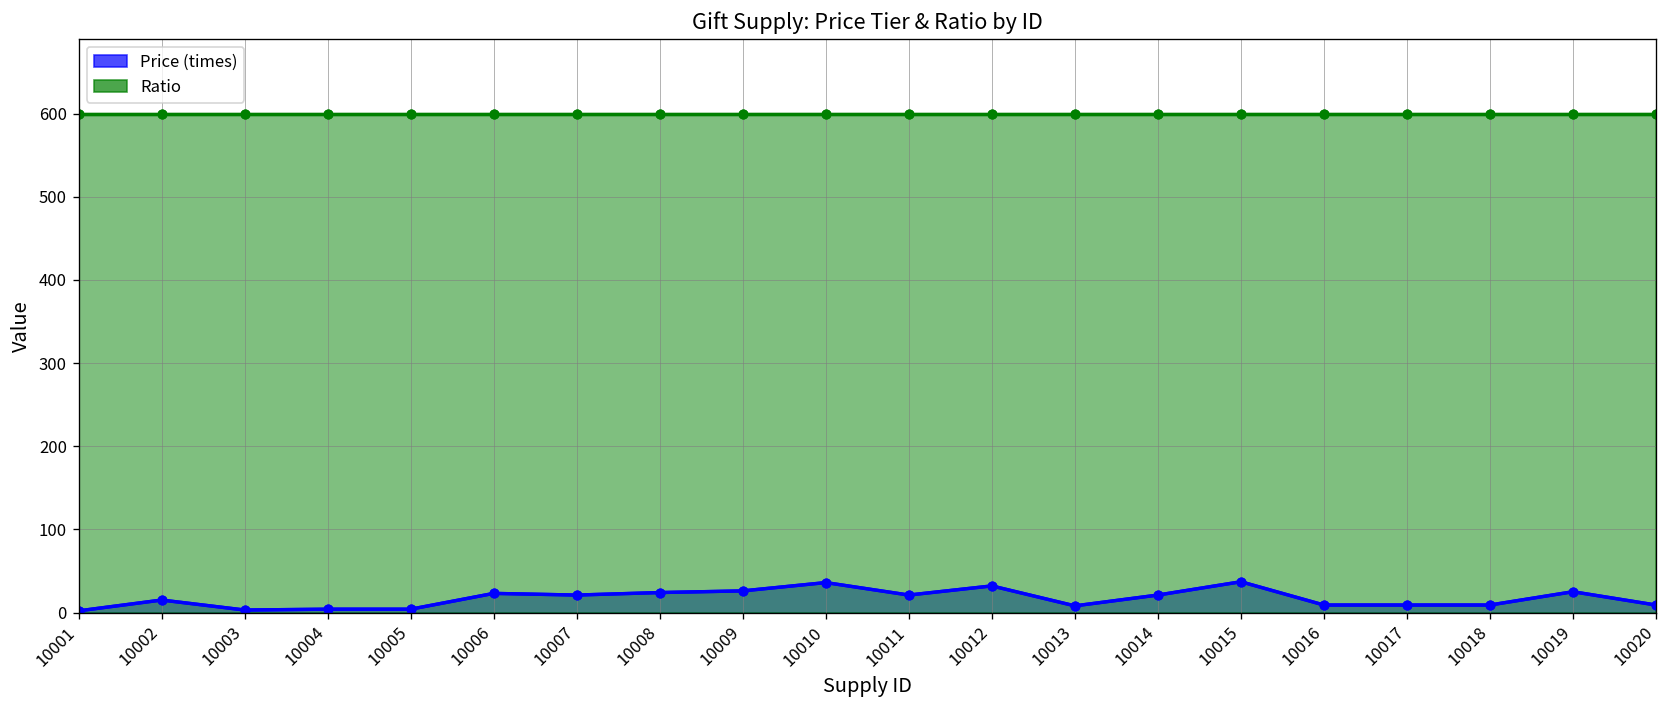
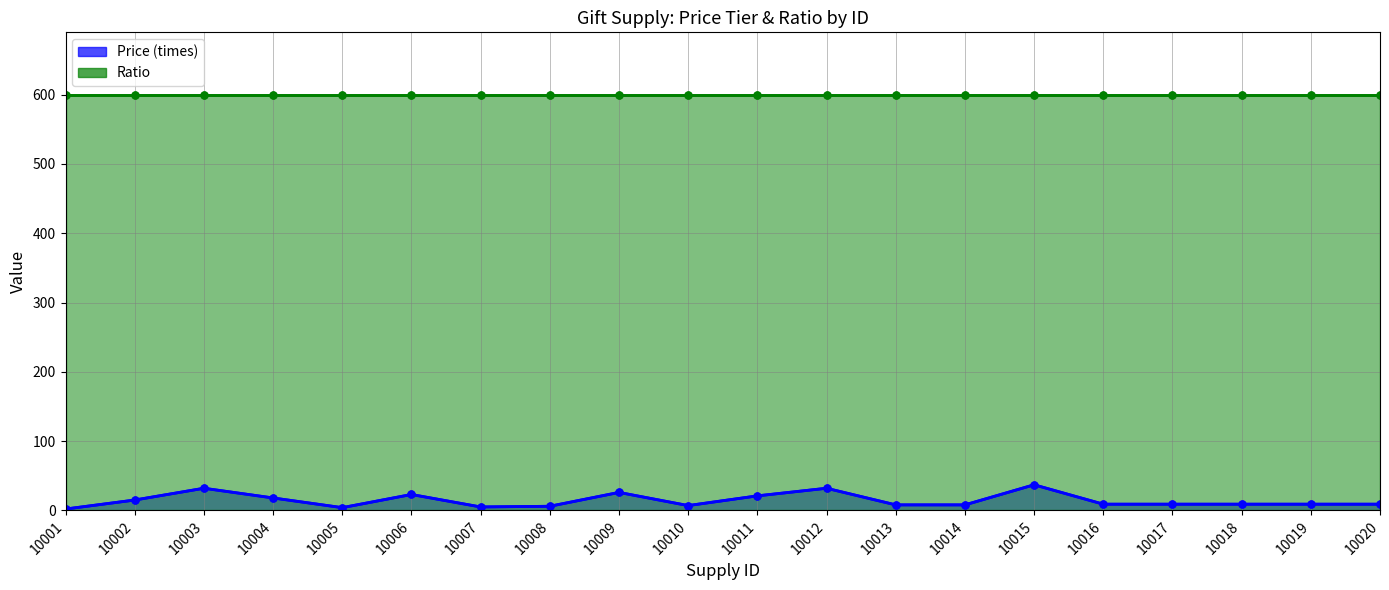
Price (times), 10003: 0 -> 30
Price (times), 10004: 0 -> 20
Price (times), 10007: 20 -> 10
Price (times), 10008: 20 -> 10
Price (times), 10010: 40 -> 10
Price (times), 10014: 20 -> 10
Price (times), 10019: 30 -> 10
